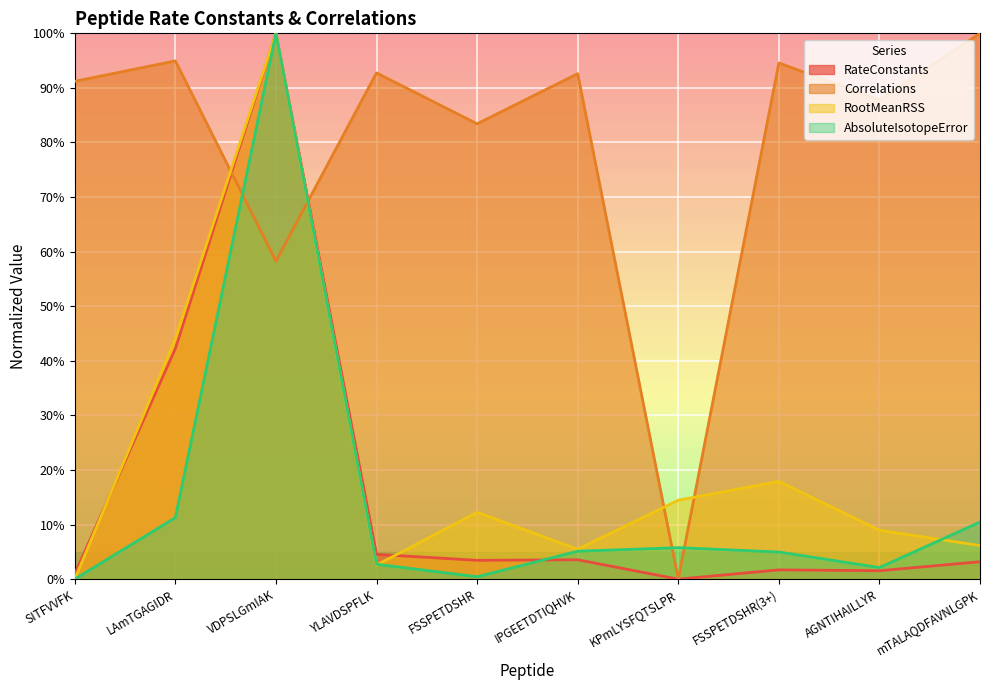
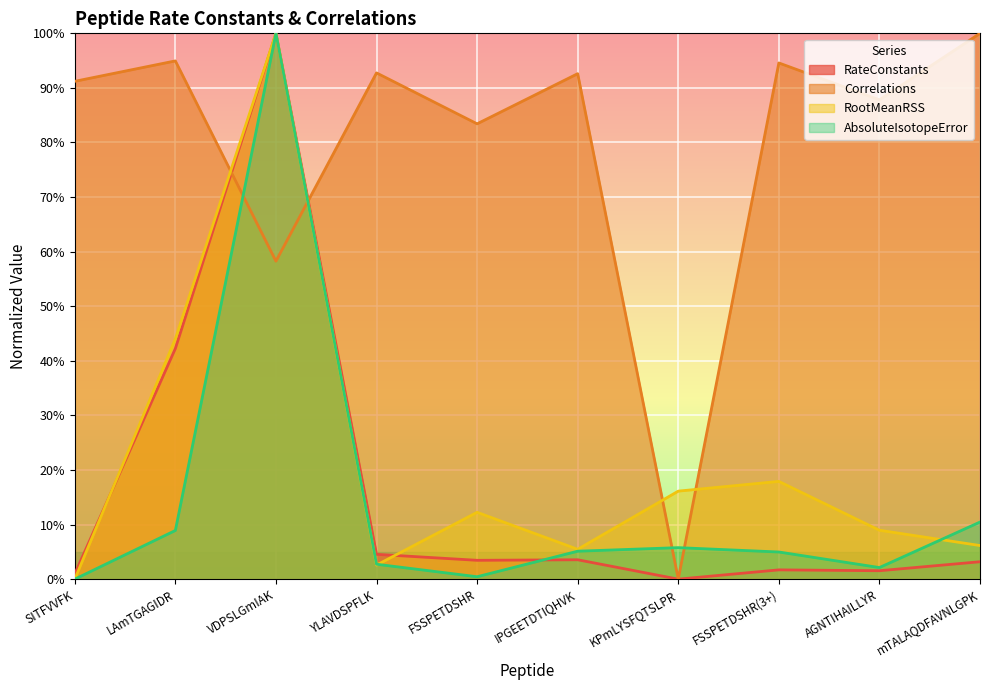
AbsoluteIsotopeError, LAmTGAGIDR: 11% -> 9%
RootMeanRSS, KPmLYSFQTSLPR: 14% -> 16%
